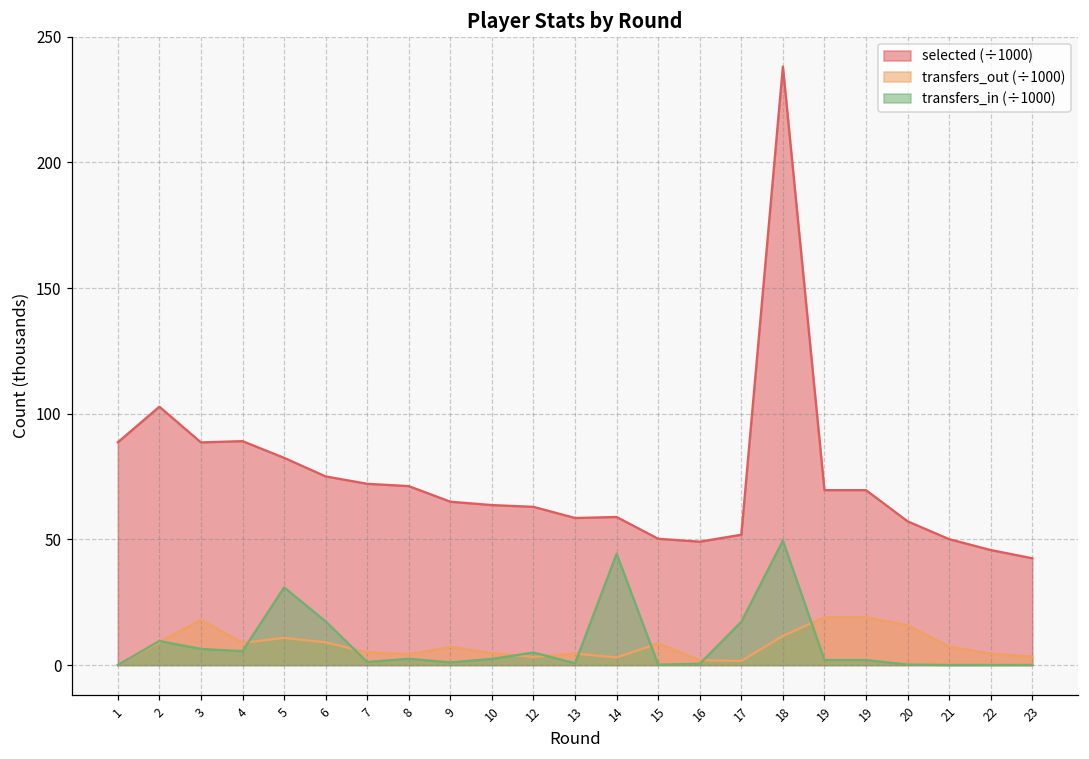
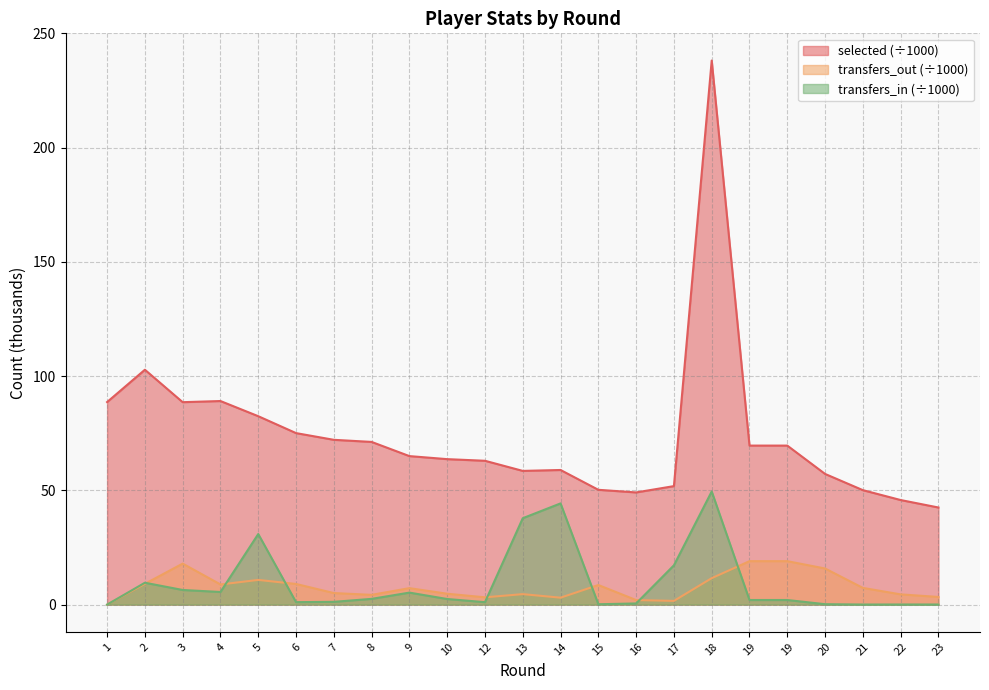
transfers_in (÷1000), 6: 17 -> 1
transfers_in (÷1000), 9: 1 -> 5
transfers_in (÷1000), 12: 5 -> 1
transfers_in (÷1000), 13: 1 -> 38
